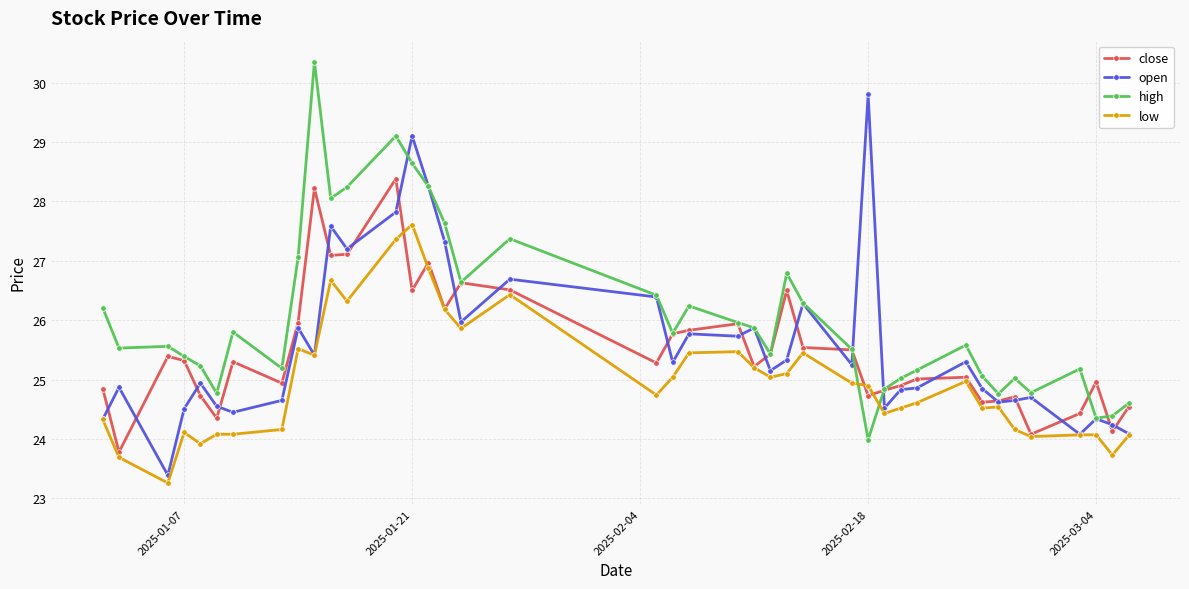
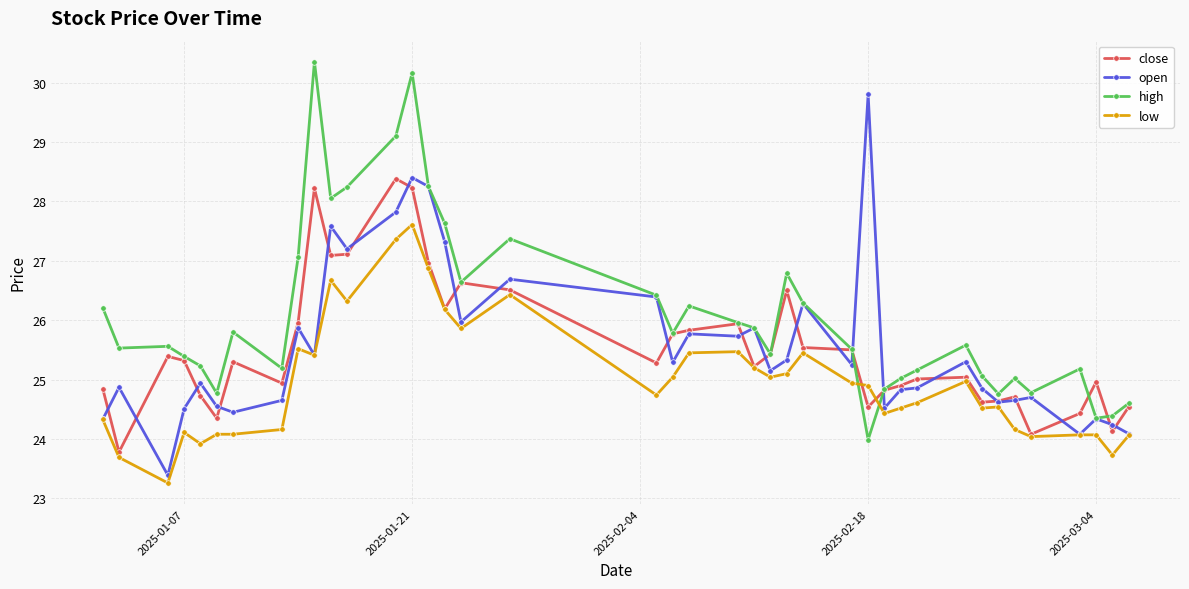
close, 2025-01-21: 26.5 -> 28.2
open, 2025-01-21: 29.1 -> 28.4
high, 2025-01-21: 28.6 -> 30.2
close, 2025-02-18: 24.7 -> 24.5
